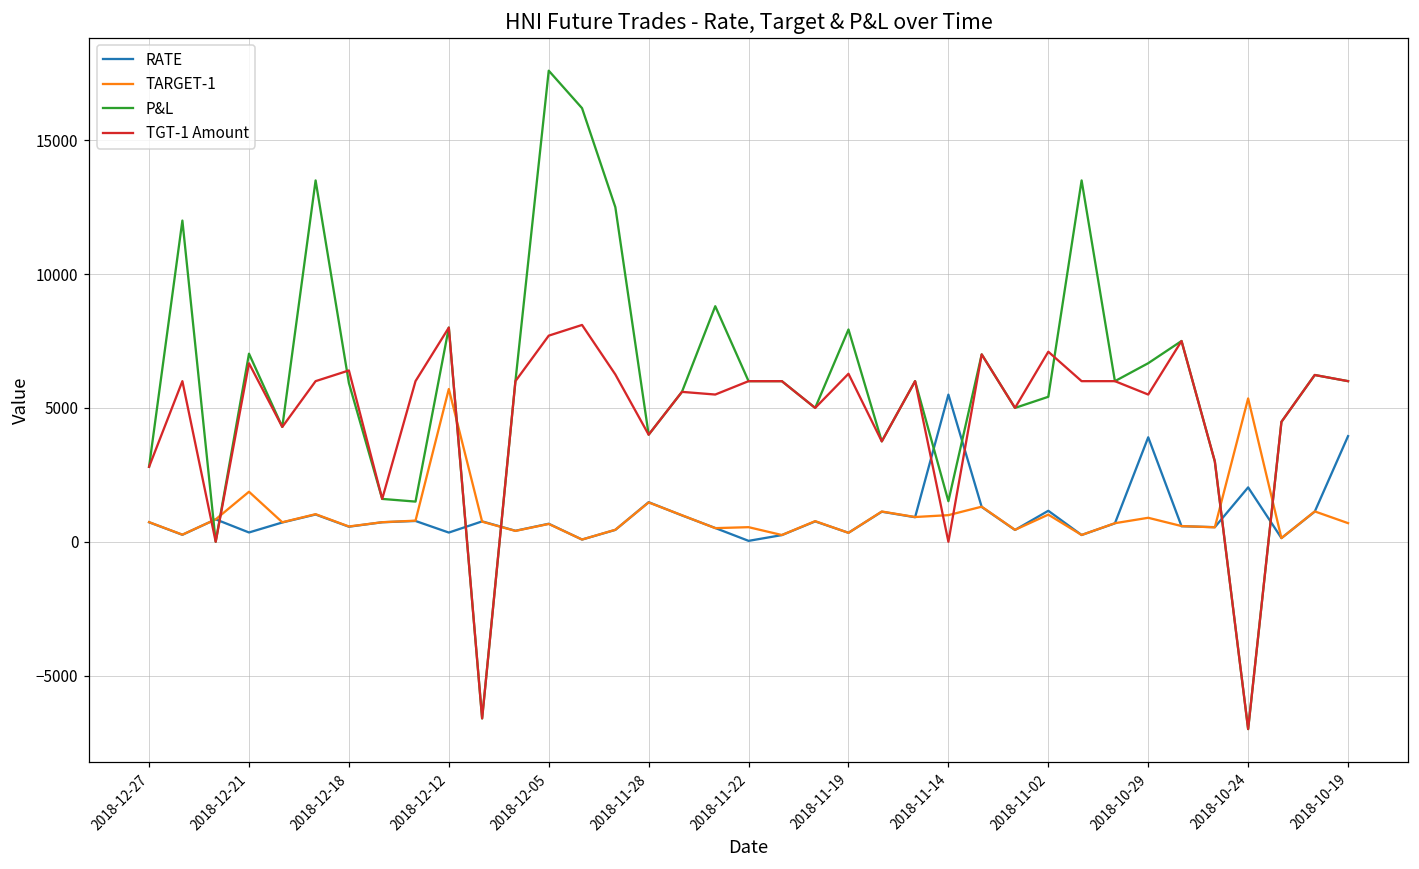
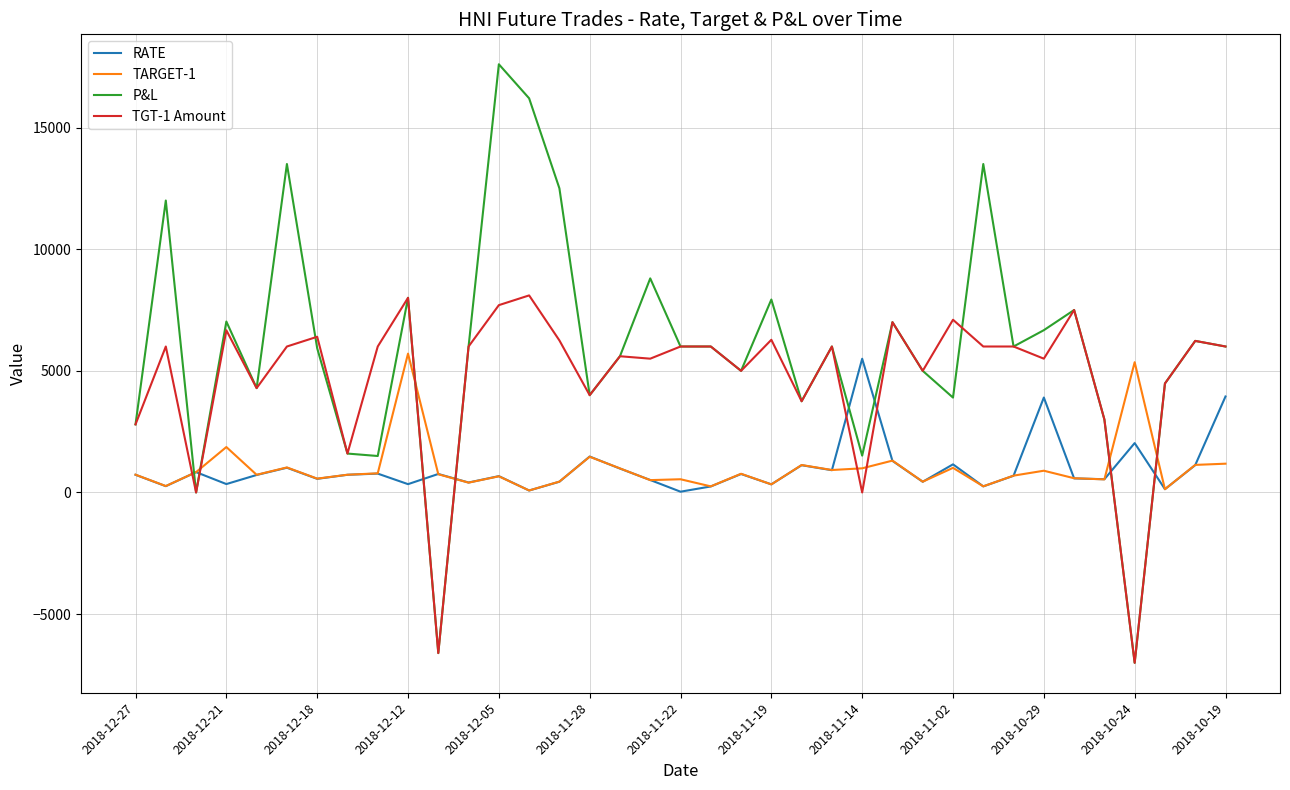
P&L, 2018-11-02: 5400 -> 3900
TARGET-1, 2018-10-19: 700 -> 1200
